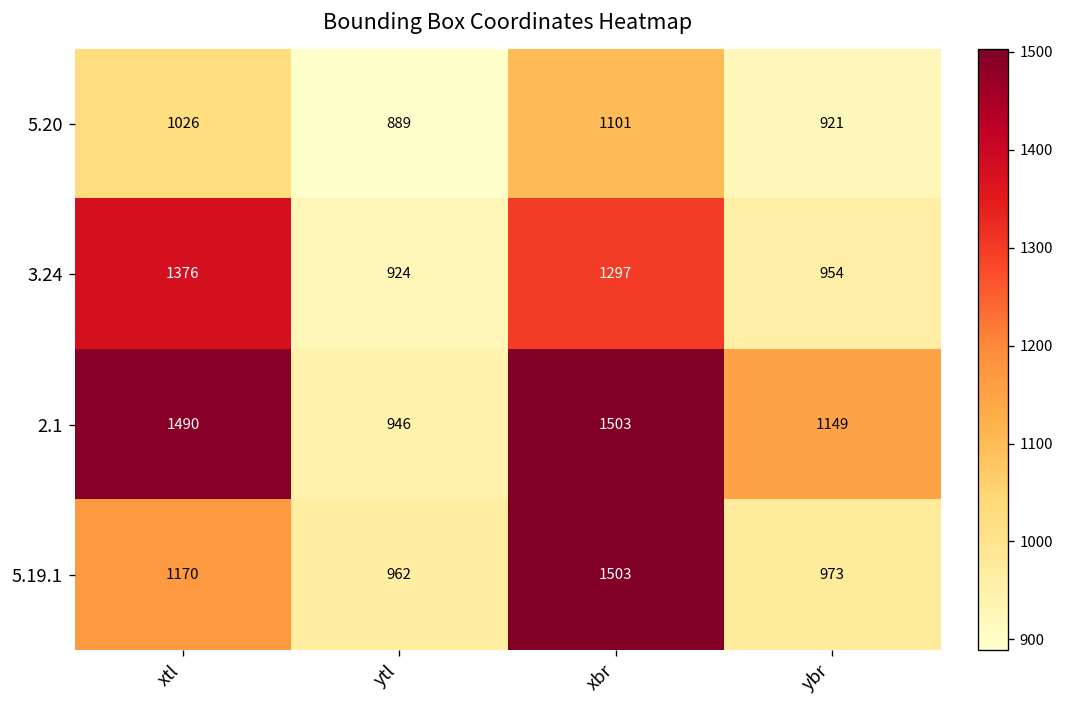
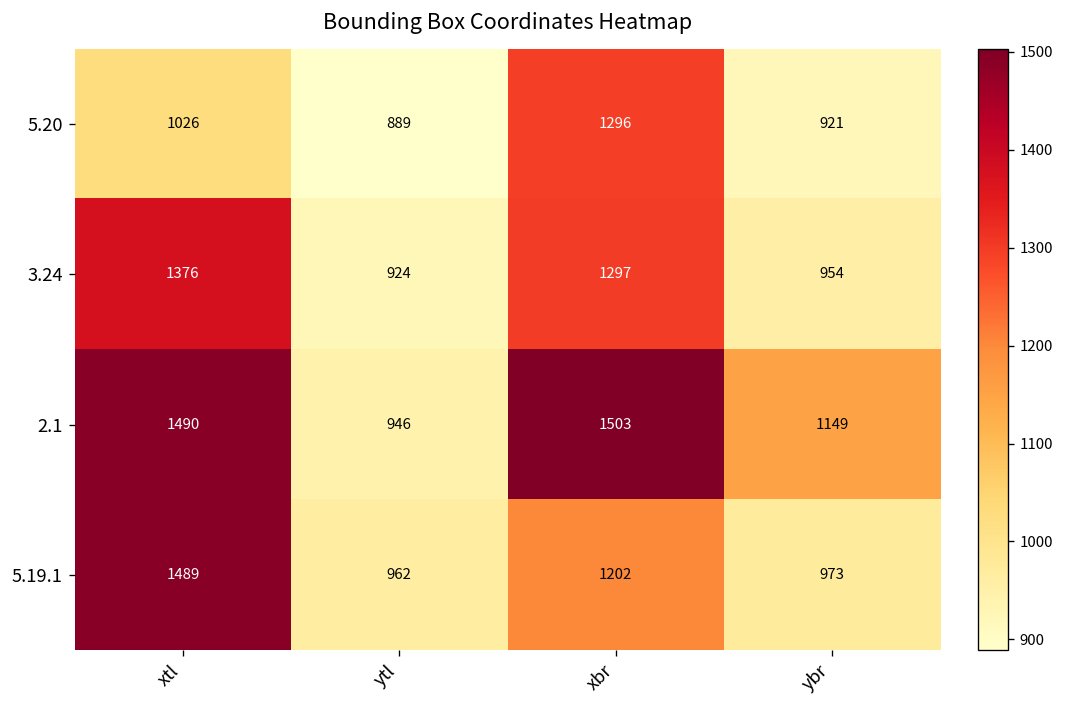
5.20, xbr: 1101 -> 1296
5.19.1, xtl: 1170 -> 1489
5.19.1, xbr: 1503 -> 1202
